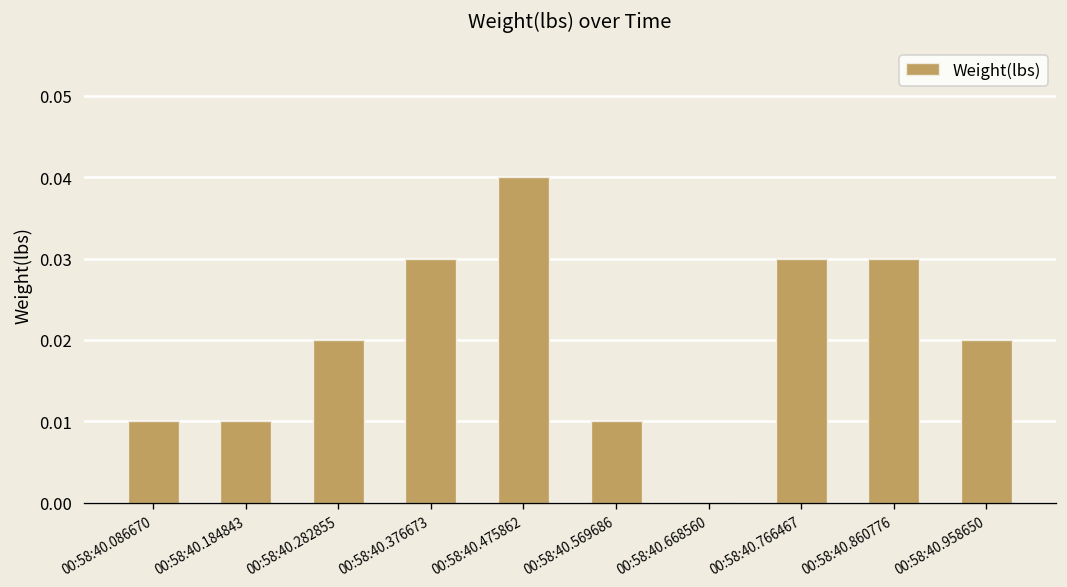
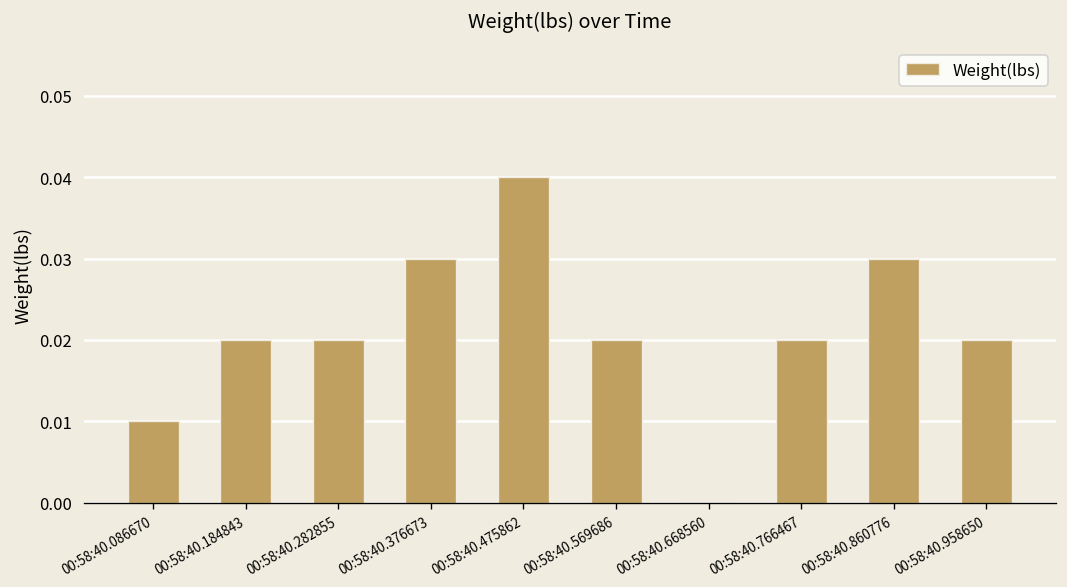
00:58:40.184843: 0.01 -> 0.02
00:58:40.569686: 0.01 -> 0.02
00:58:40.766467: 0.03 -> 0.02
